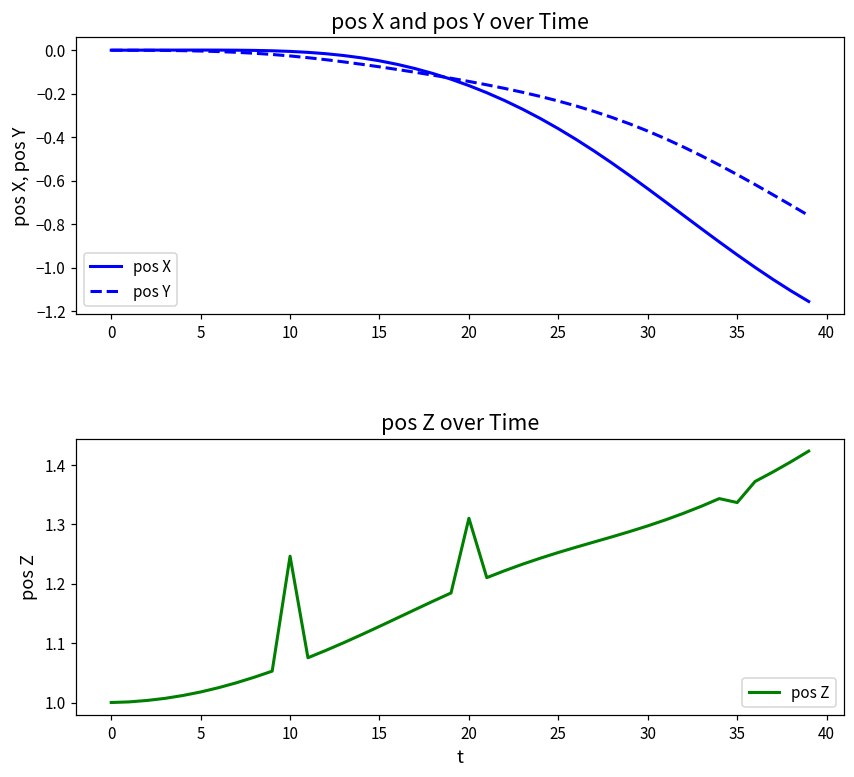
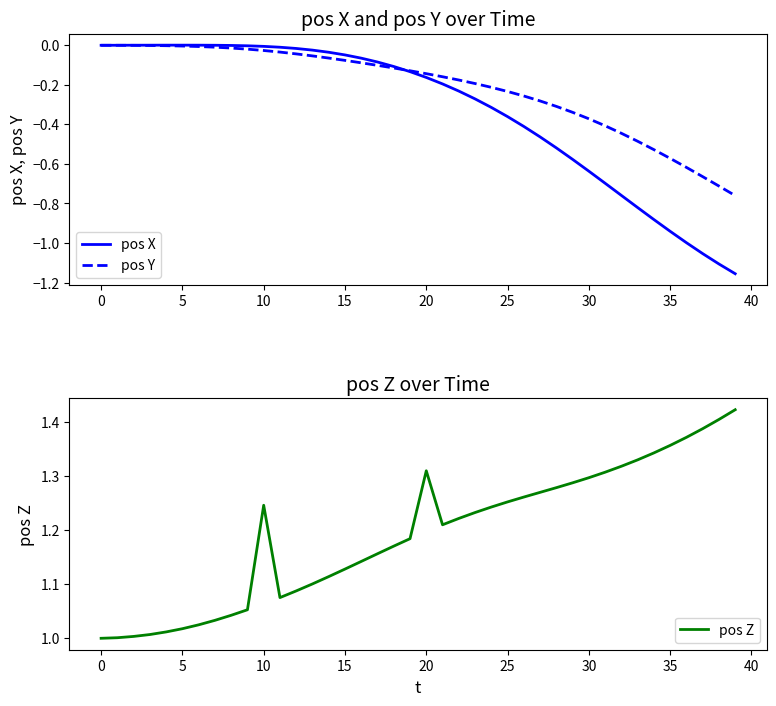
pos Z over Time, 35: 1.34 -> 1.36
